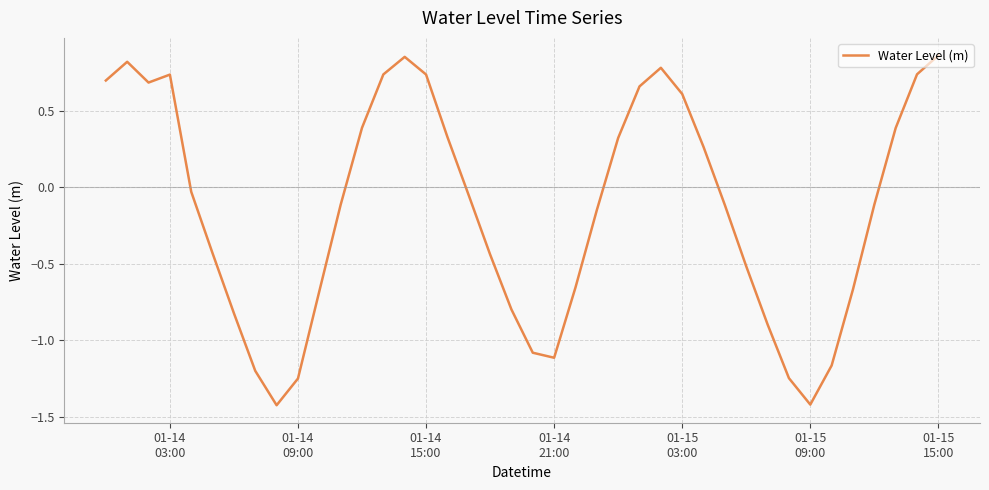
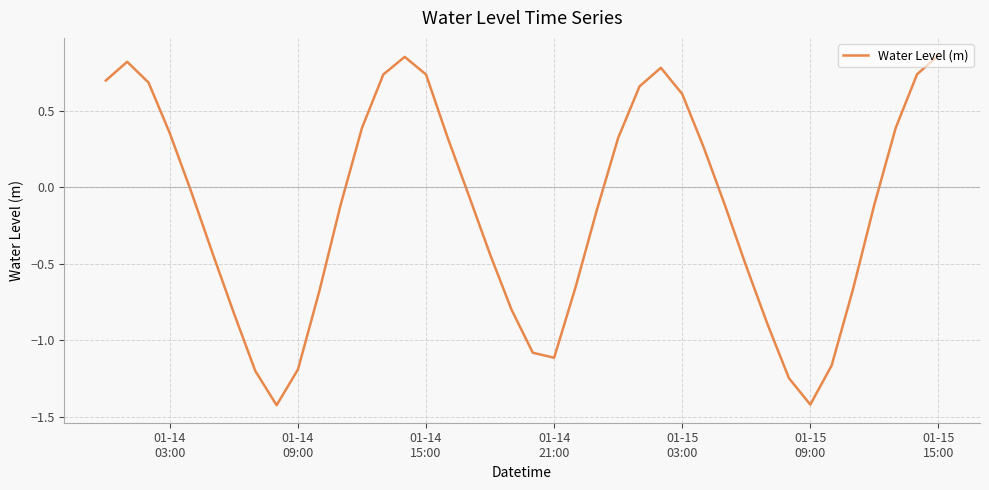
01-14 03:00: 0.74 -> 0.35
01-14 09:00: -1.25 -> -1.19
